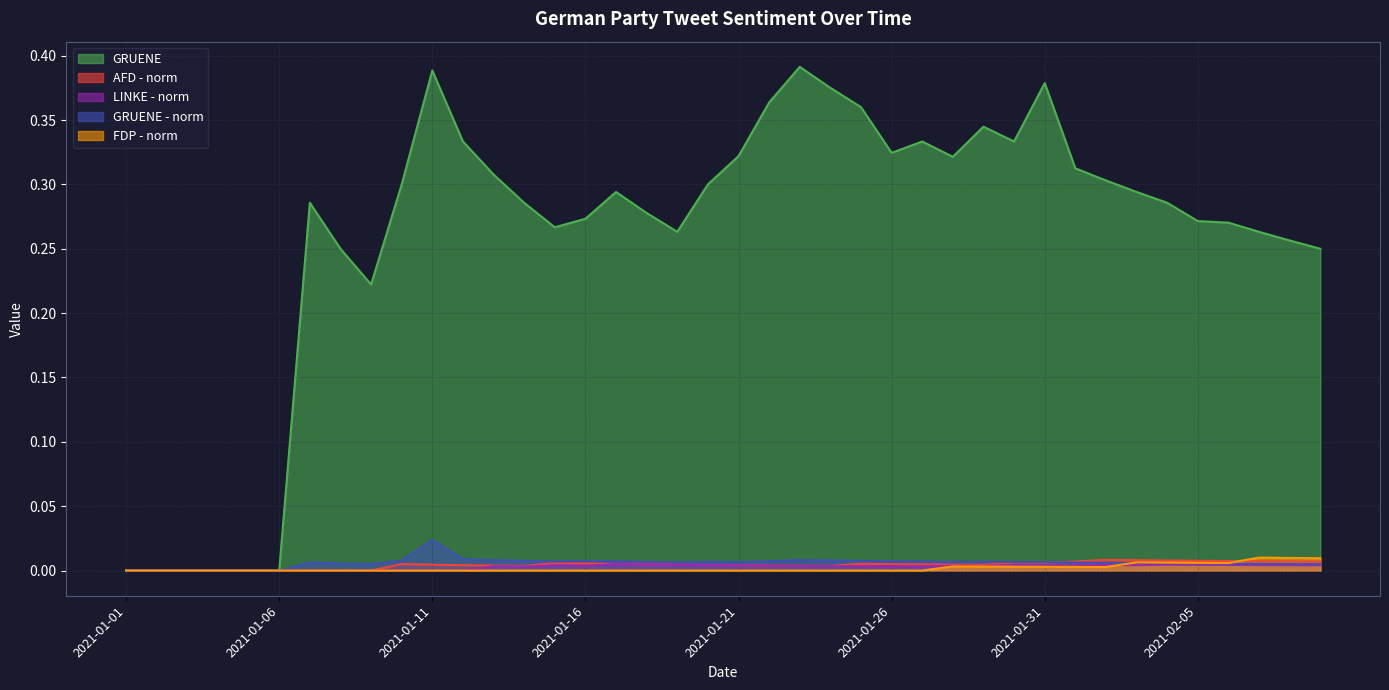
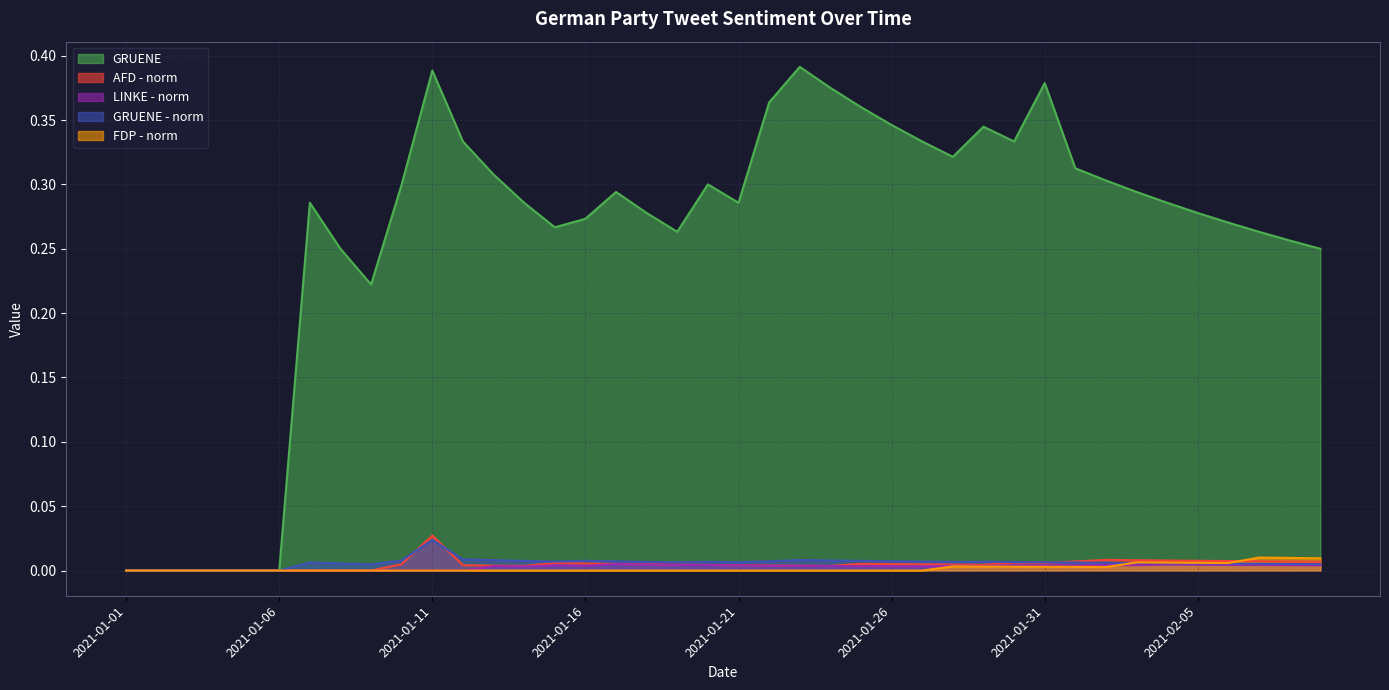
AFD - norm, 2021-01-11: 0.005 -> 0.027
GRUENE, 2021-01-21: 0.322 -> 0.286
GRUENE, 2021-01-26: 0.324 -> 0.346
GRUENE, 2021-02-05: 0.271 -> 0.278
